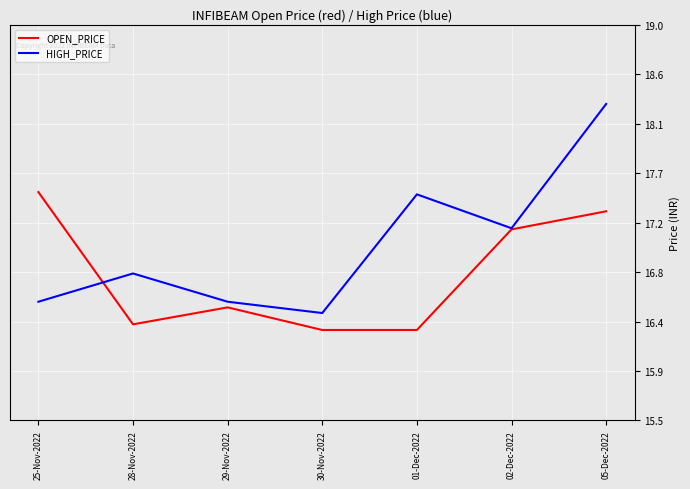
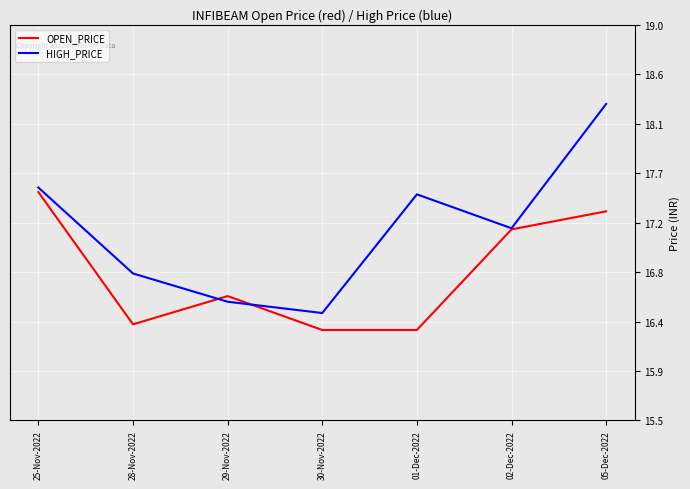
HIGH_PRICE, 25-Nov-2022: 16.55 -> 17.56
OPEN_PRICE, 29-Nov-2022: 16.5 -> 16.6
